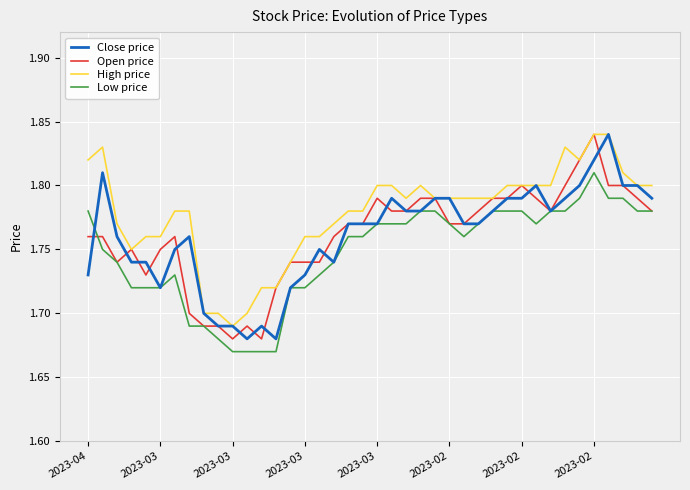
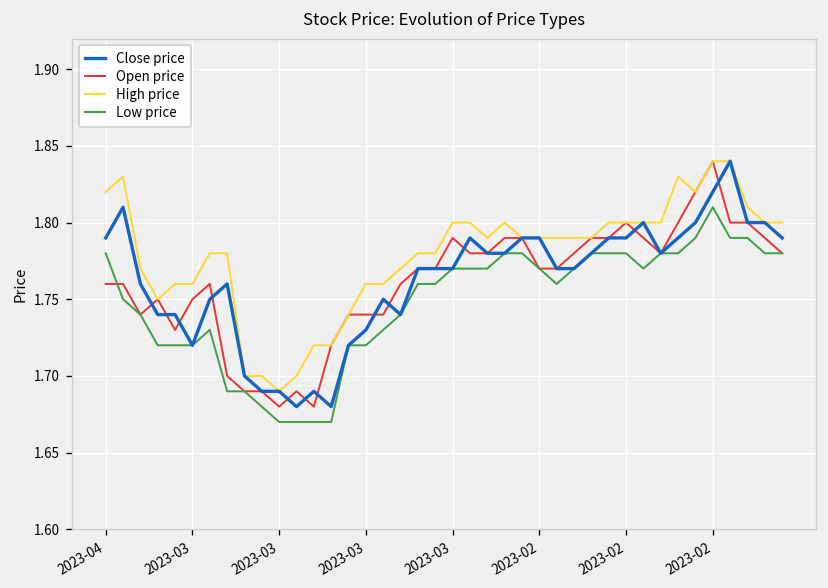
Close price, 2023-04: 1.73 -> 1.79
